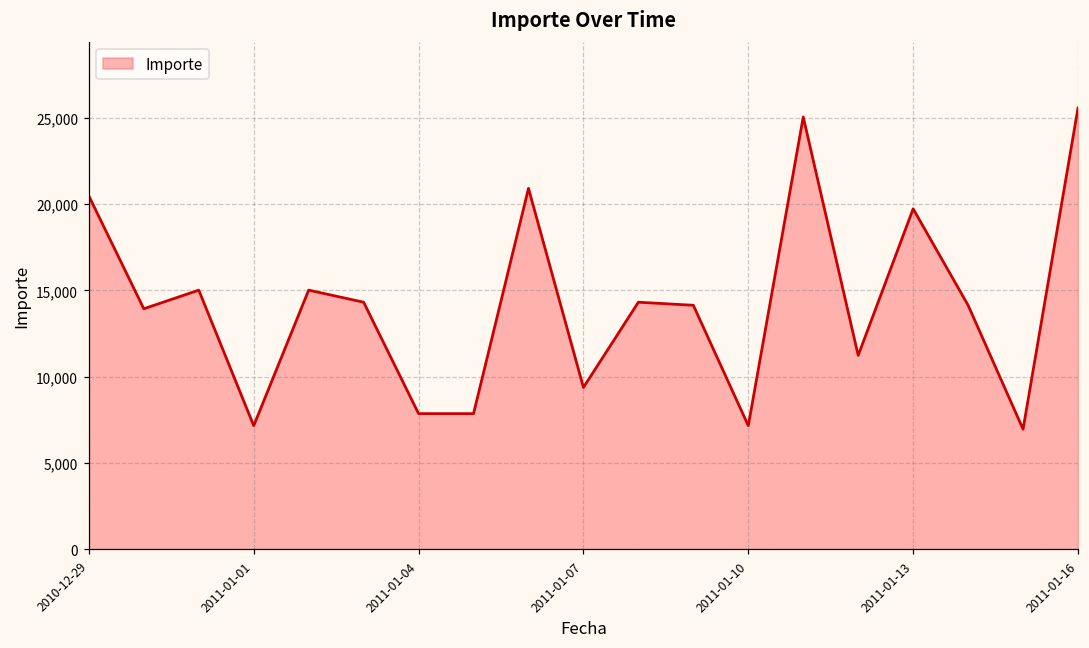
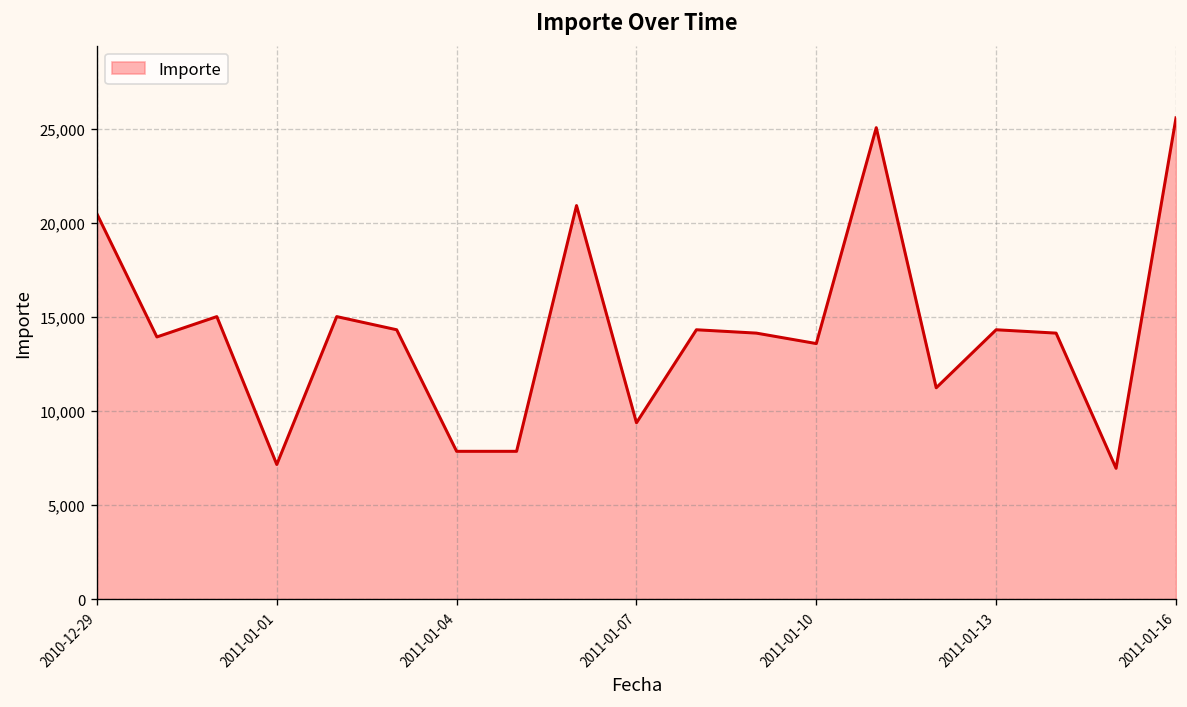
2011-01-10: 7,200 -> 13,600
2011-01-13: 19,700 -> 14,300
